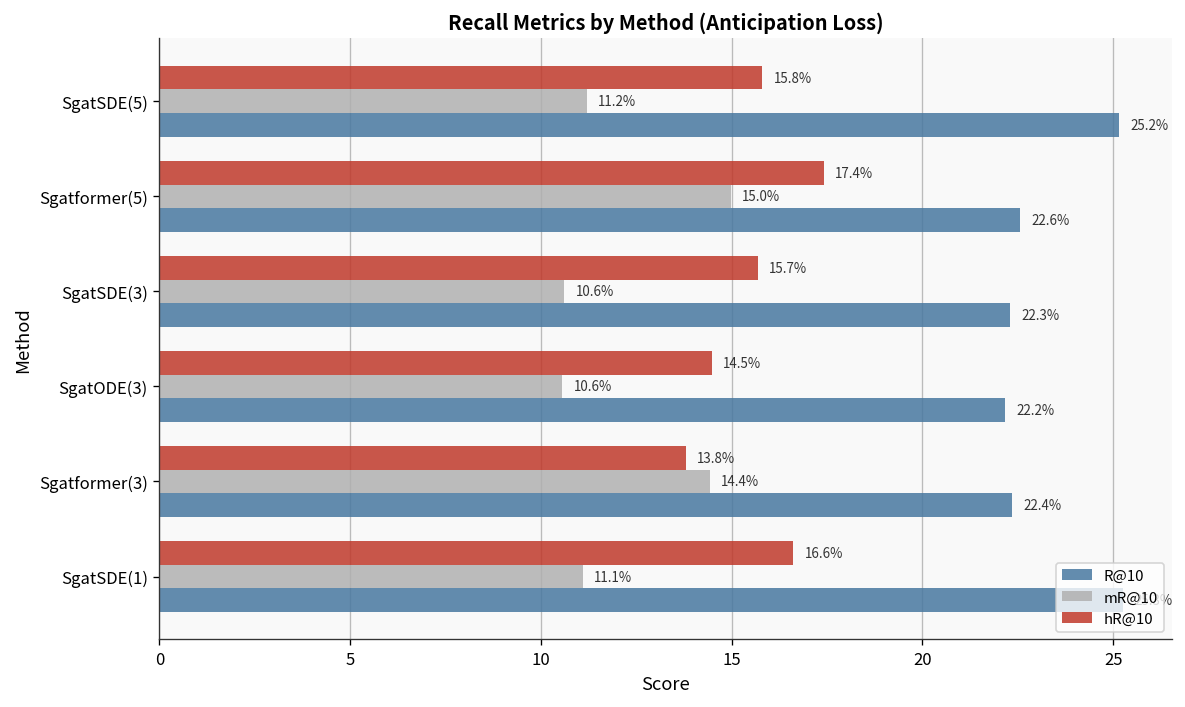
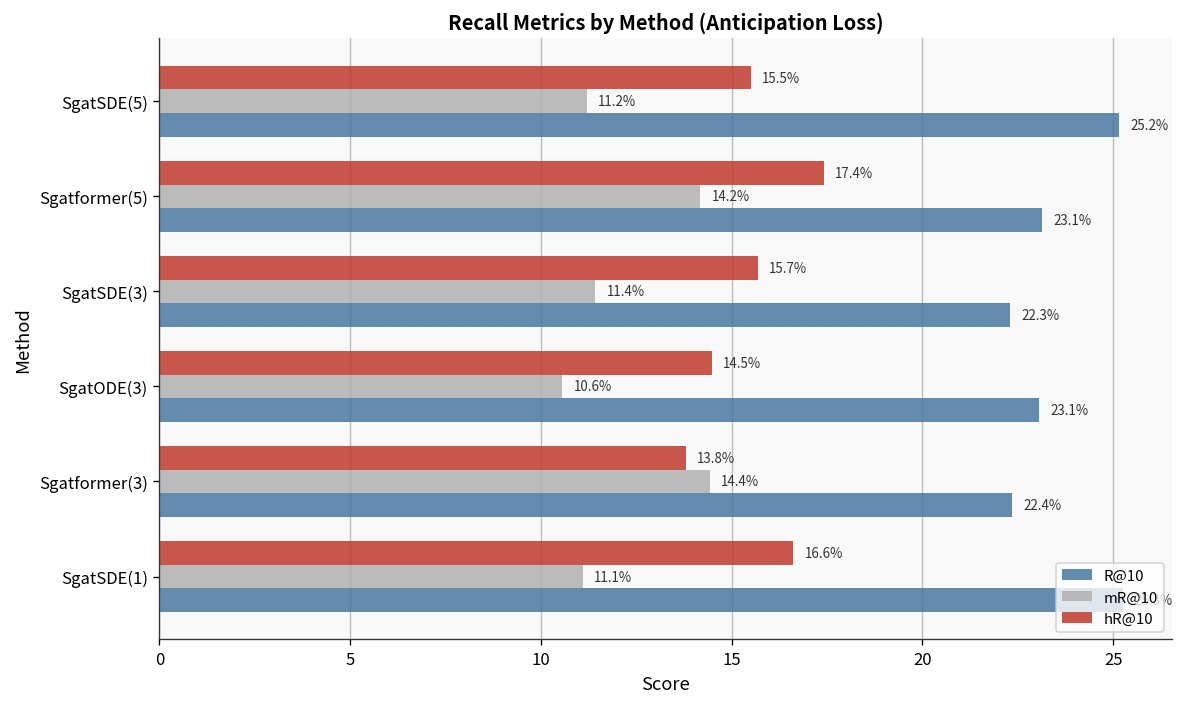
hR@10, SgatSDE(5): 15.8% -> 15.5%
mR@10, Sgatformer(5): 15.0% -> 14.2%
R@10, Sgatformer(5): 22.6% -> 23.1%
mR@10, SgatSDE(3): 10.6% -> 11.4%
R@10, SgatODE(3): 22.2% -> 23.1%
